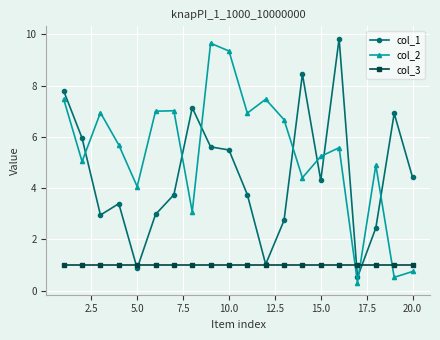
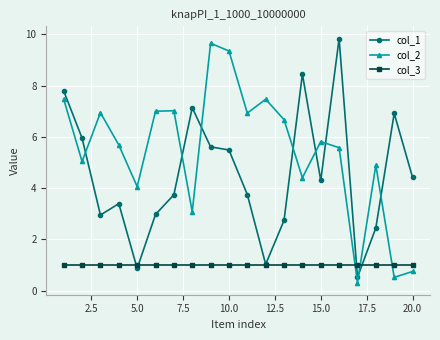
col_2, 15.0: 5.2 -> 5.8
